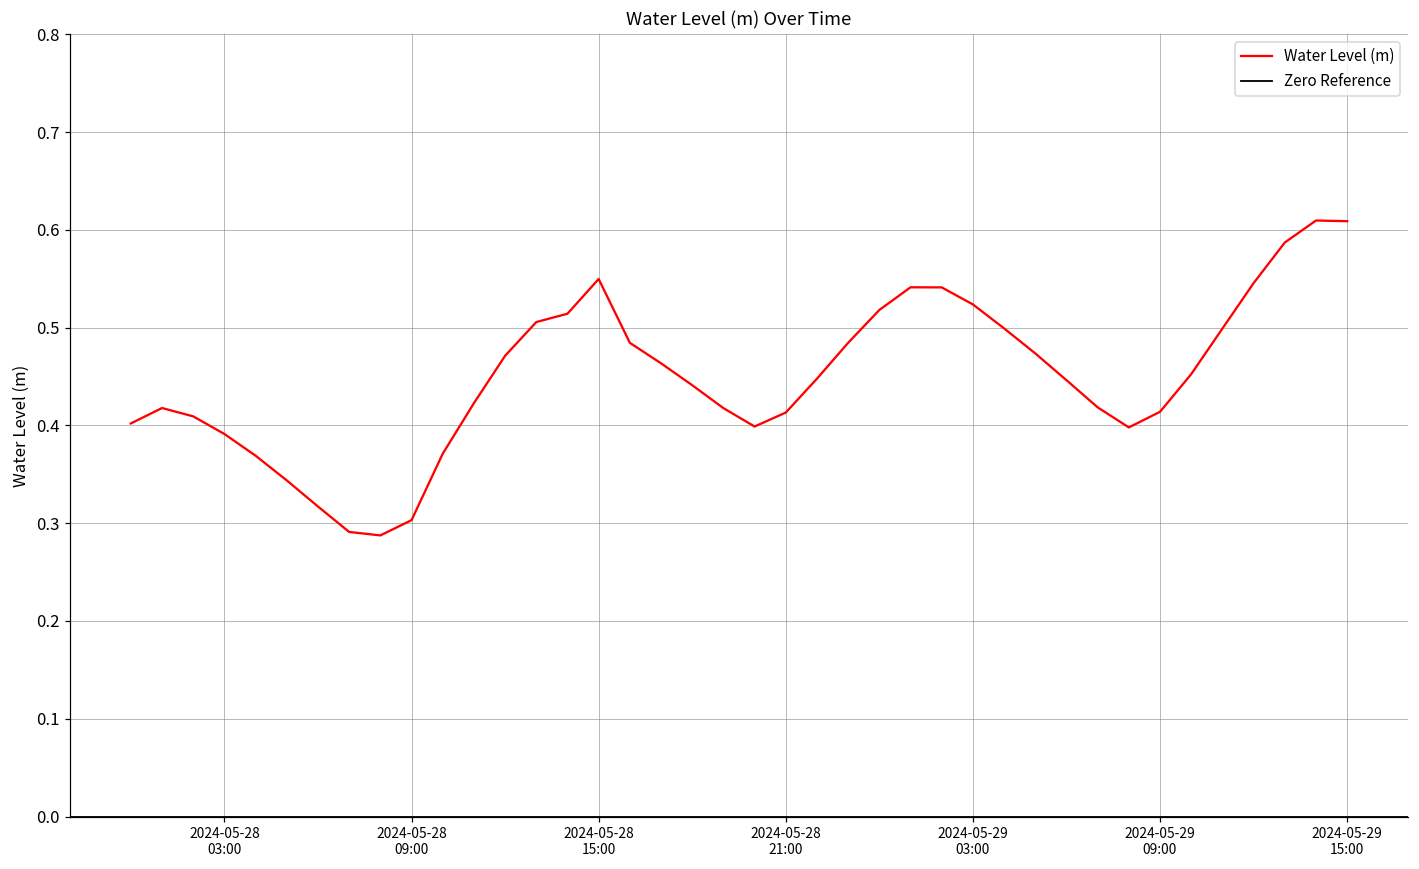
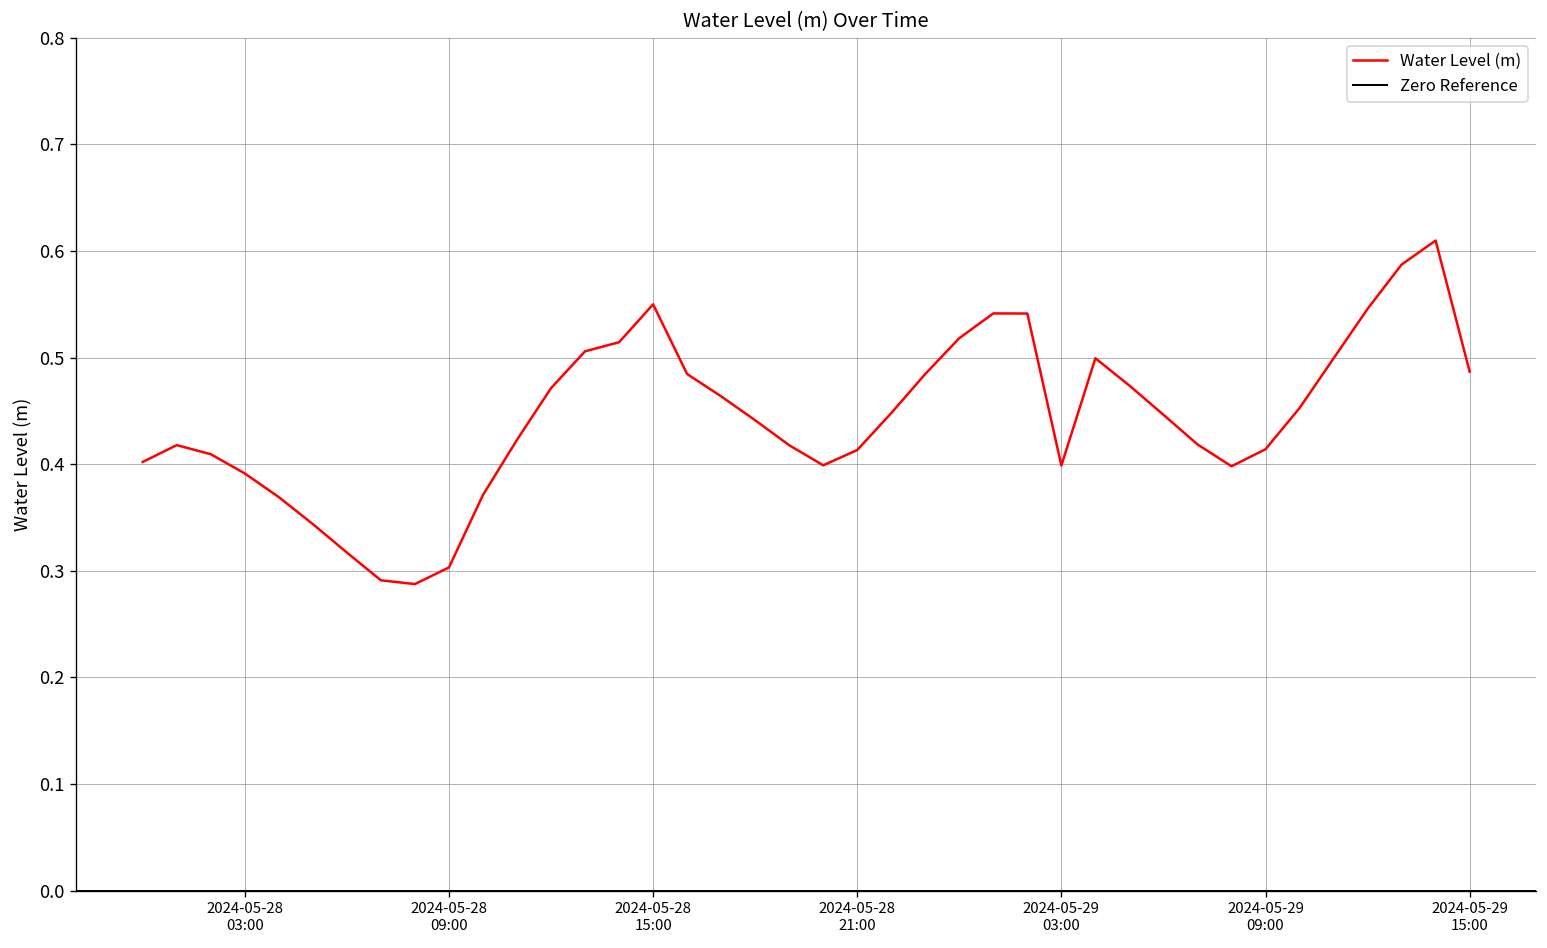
2024-05-29 03:00: 0.52 -> 0.40
2024-05-29 15:00: 0.61 -> 0.49
